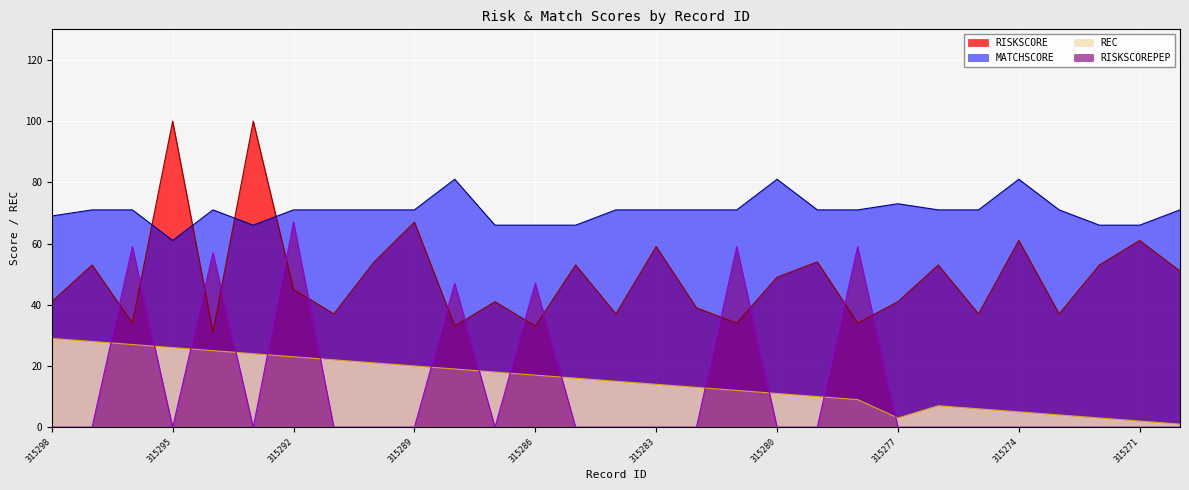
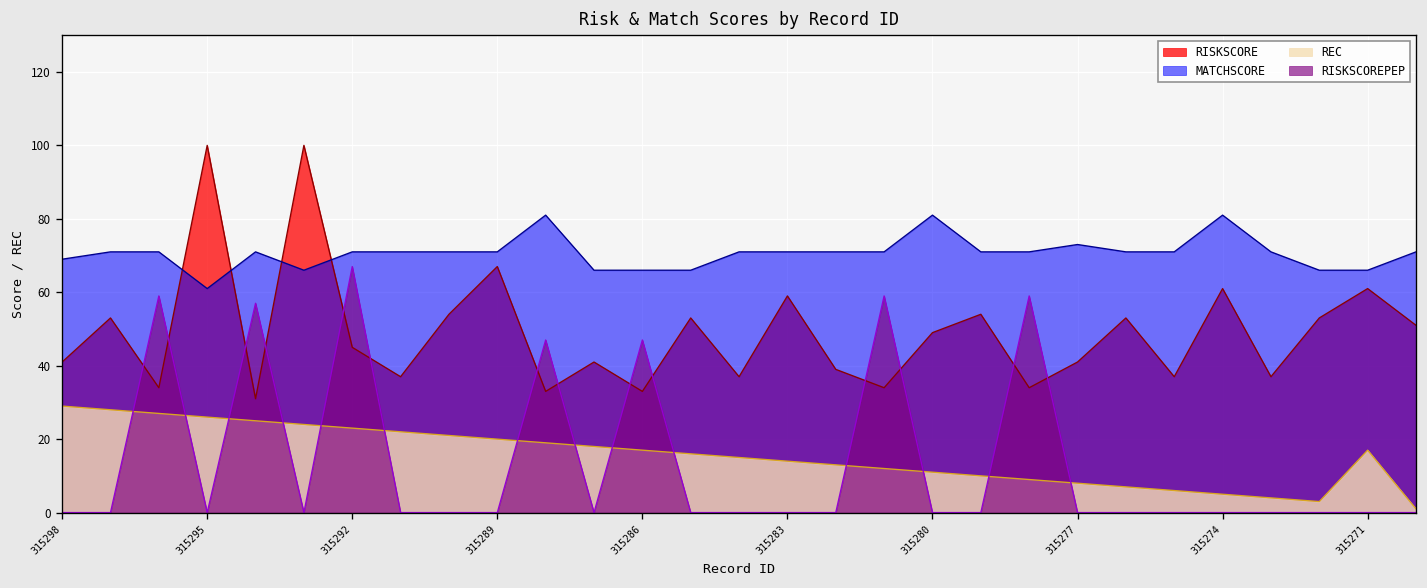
REC, 315277: 3 -> 8
REC, 315271: 2 -> 17
